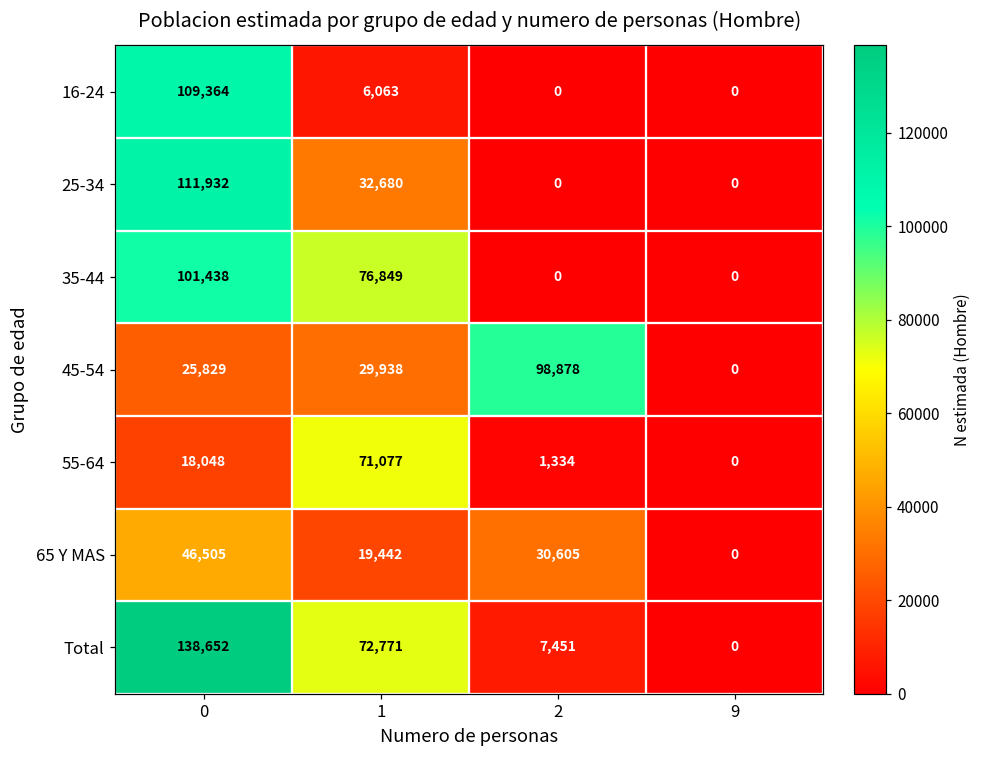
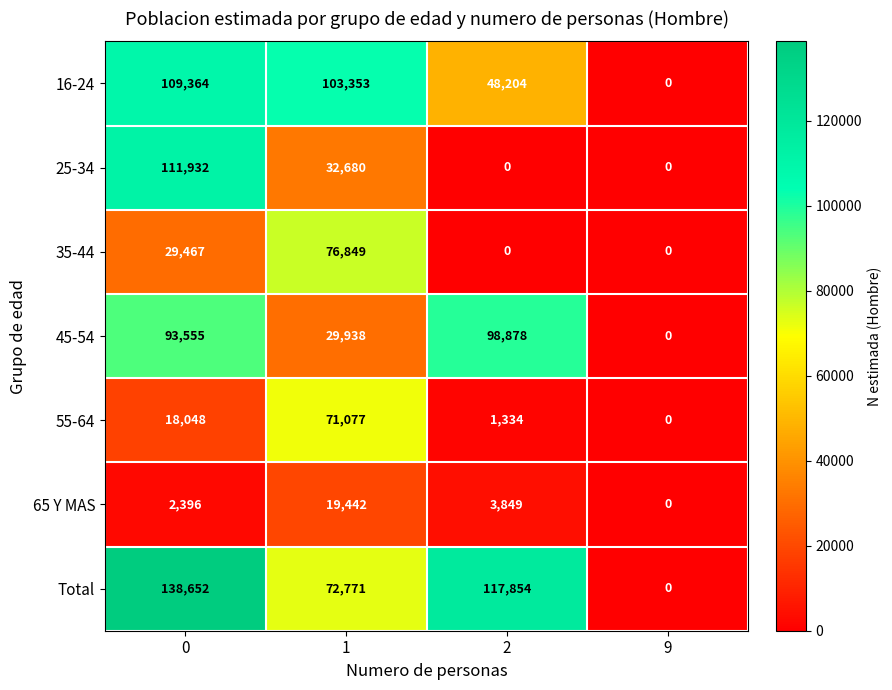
16-24, 1: 6,063 -> 103,353
16-24, 2: 0 -> 48,204
35-44, 0: 101,438 -> 29,467
45-54, 0: 25,829 -> 93,555
65 Y MAS, 0: 46,505 -> 2,396
65 Y MAS, 2: 30,605 -> 3,849
Total, 2: 7,451 -> 117,854
